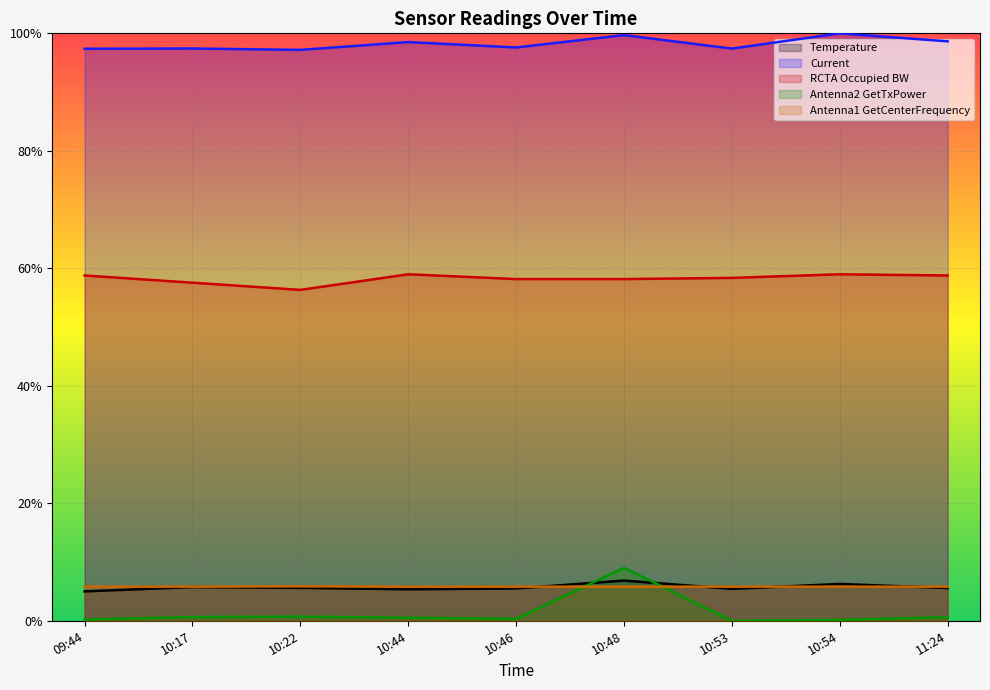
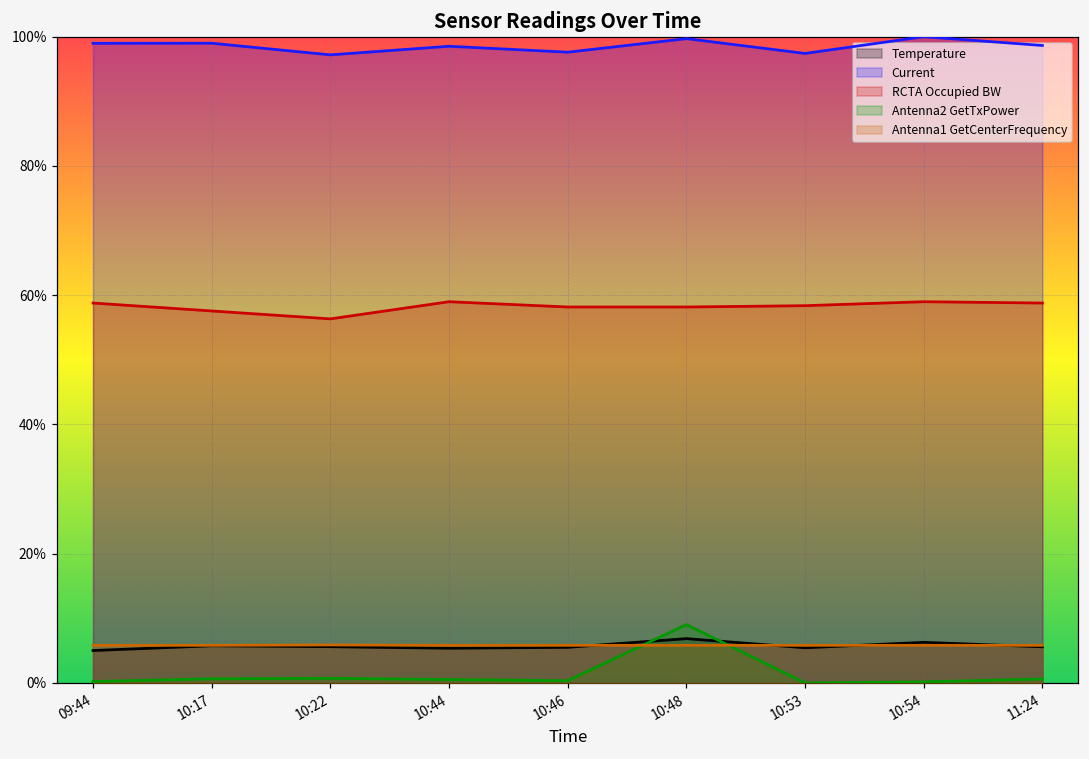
Current, 09:44: 97% -> 99%
Current, 10:17: 97% -> 99%
